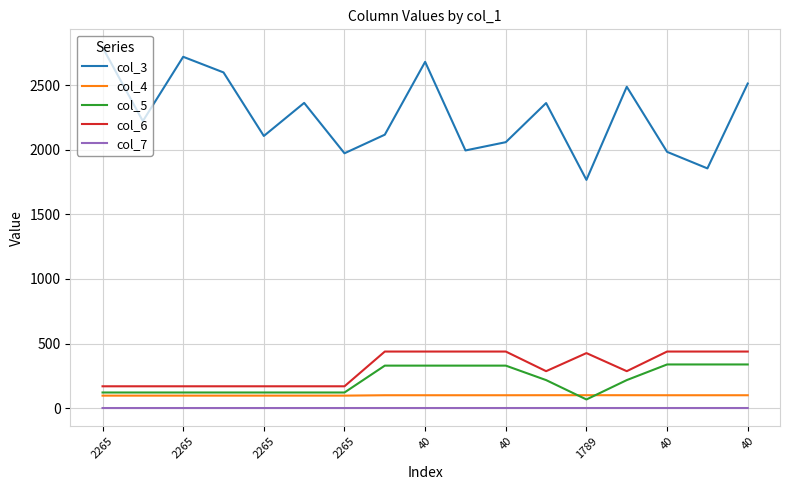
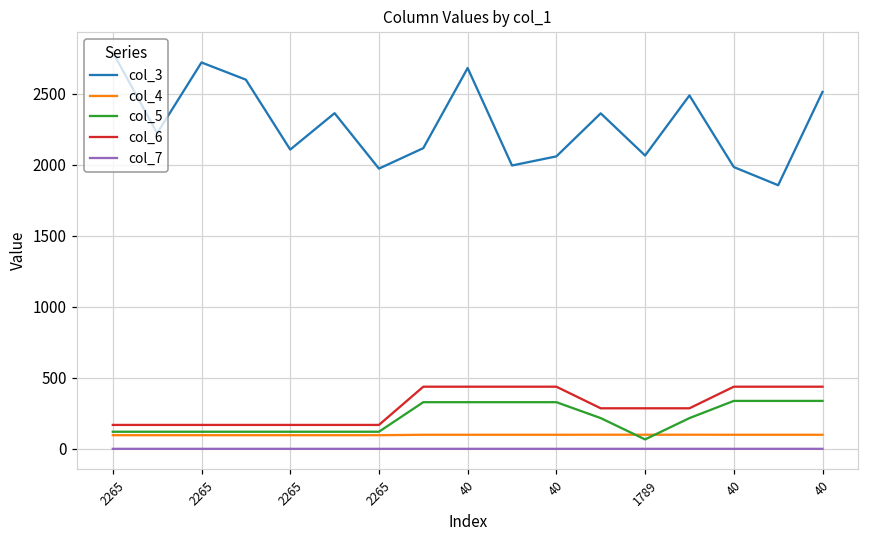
col_3, 1789: 1770 -> 2070
col_6, 1789: 430 -> 290
